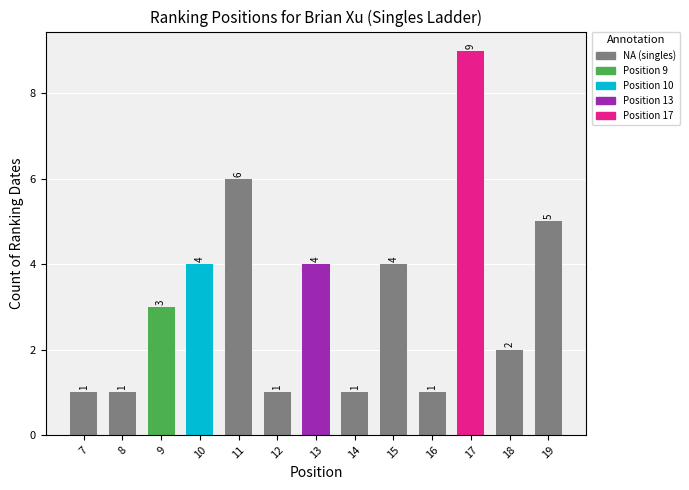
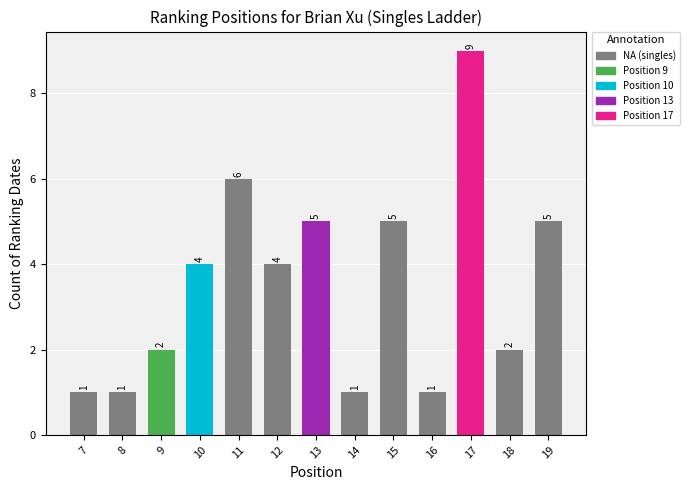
9: 3 -> 2
12: 1 -> 4
13: 4 -> 5
15: 4 -> 5
